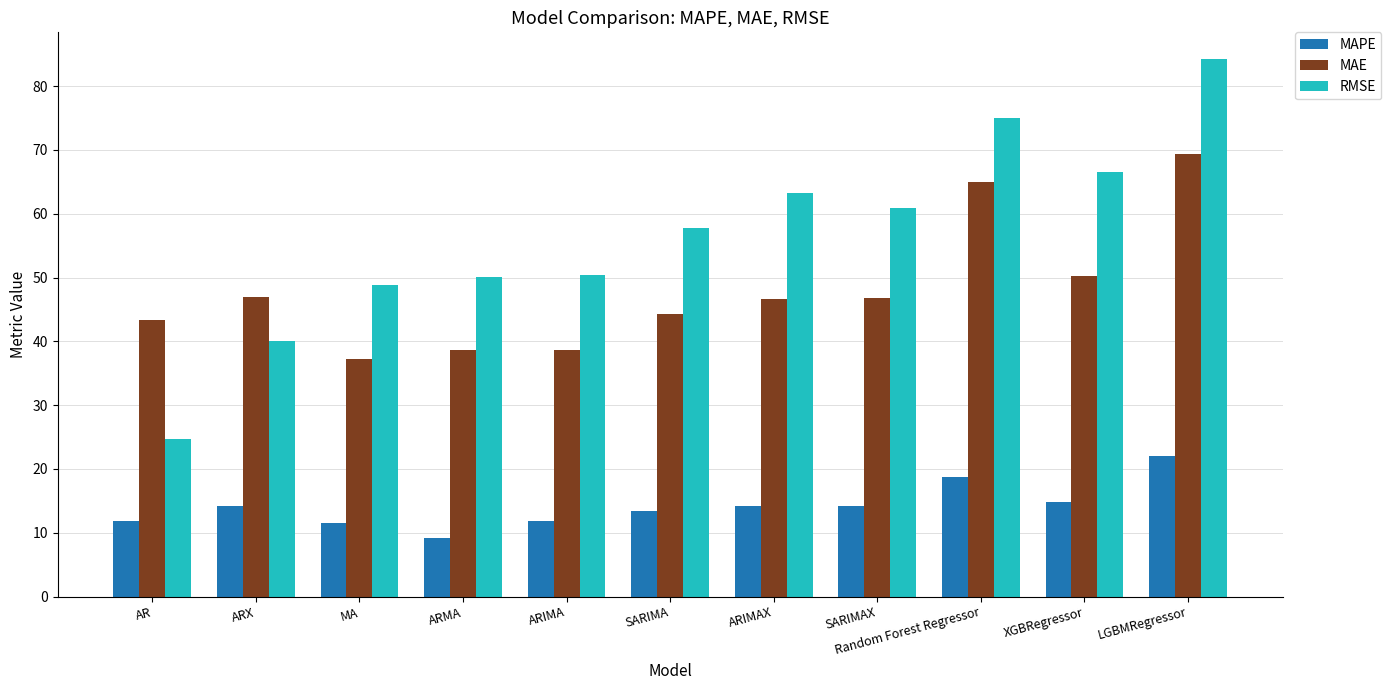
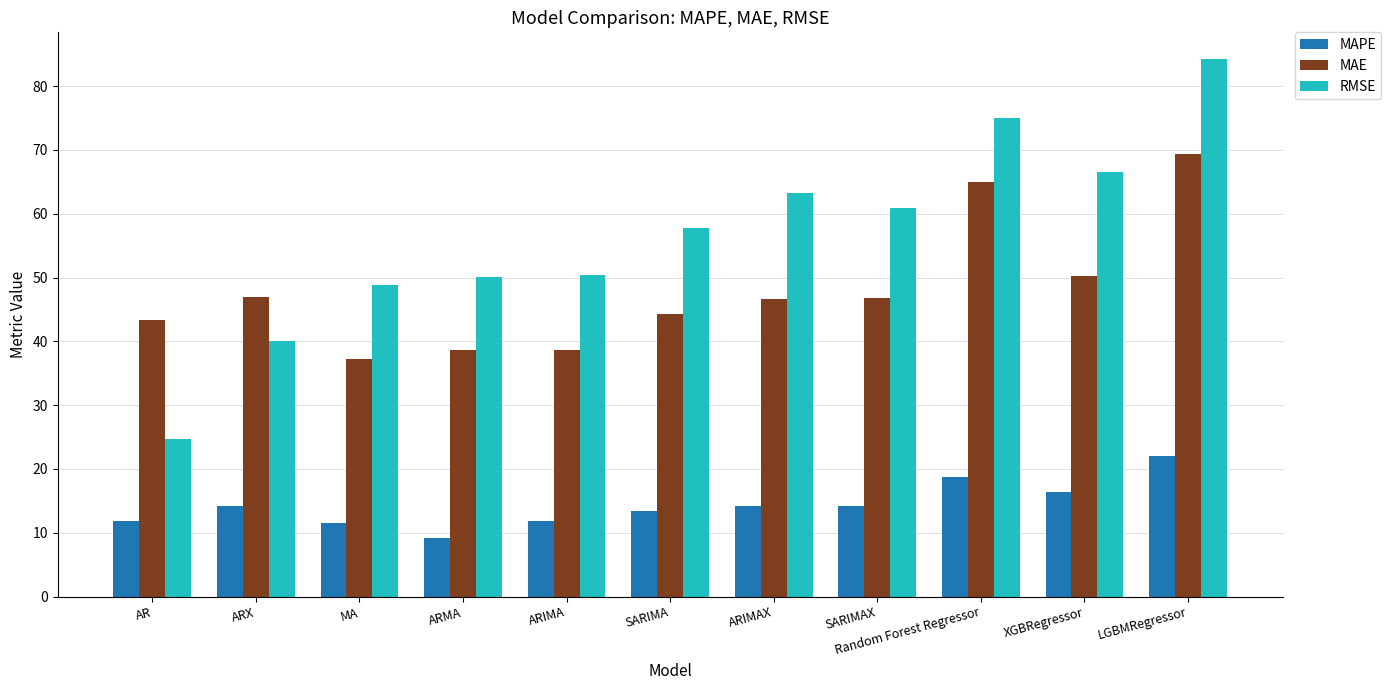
MAPE, XGBRegressor: 15 -> 16
